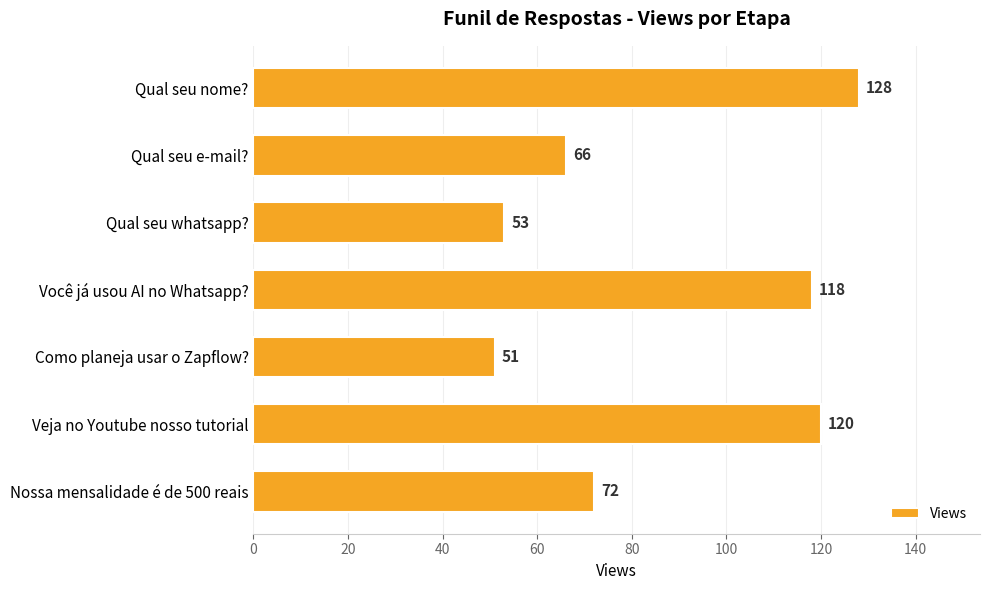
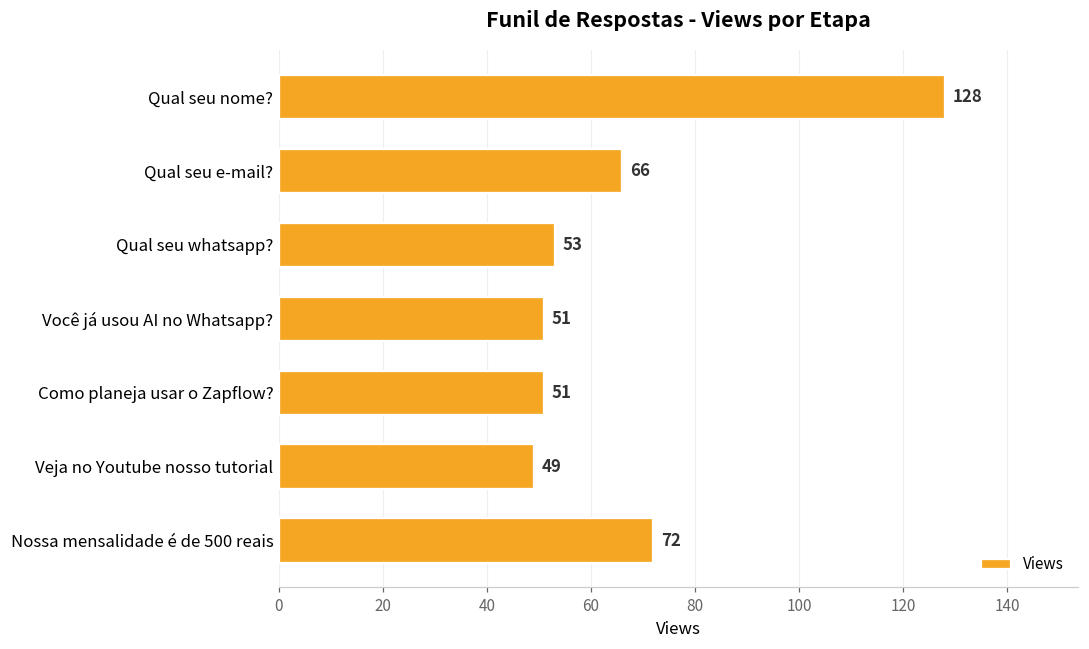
Você já usou AI no Whatsapp?: 118 -> 51
Veja no Youtube nosso tutorial: 120 -> 49
